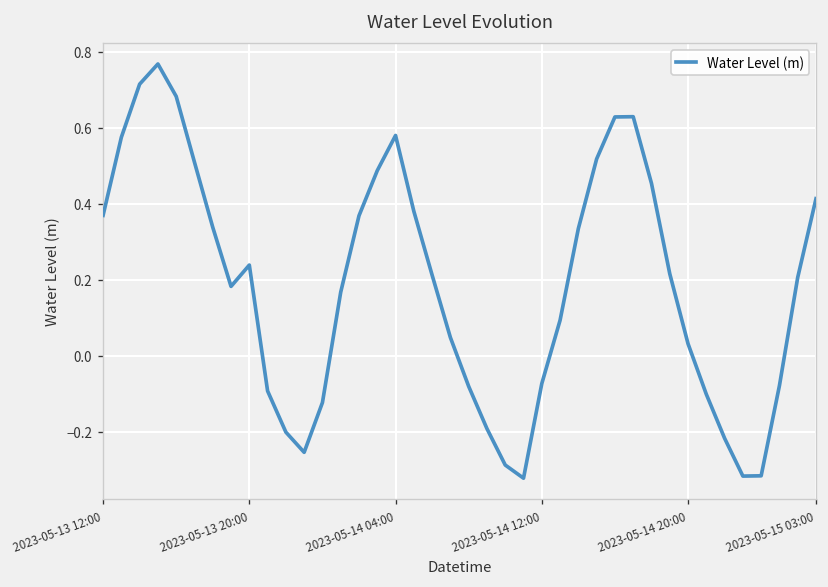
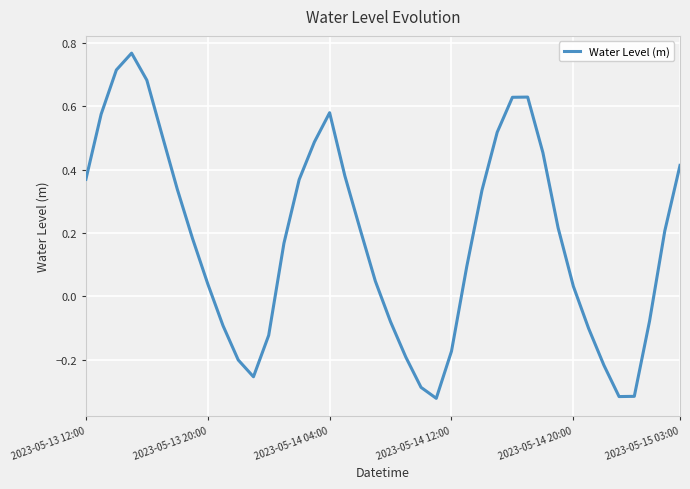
2023-05-13 20:00: 0.24 -> 0.04
2023-05-14 12:00: -0.07 -> -0.17
